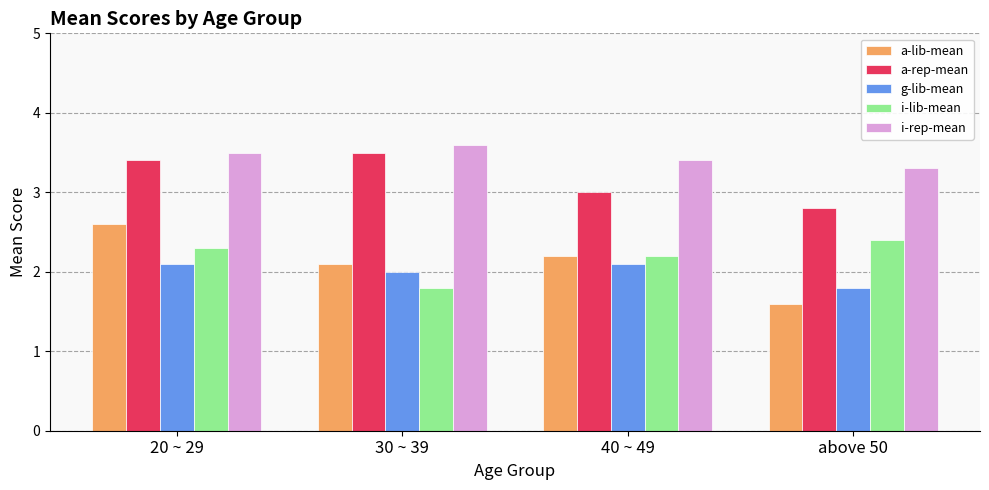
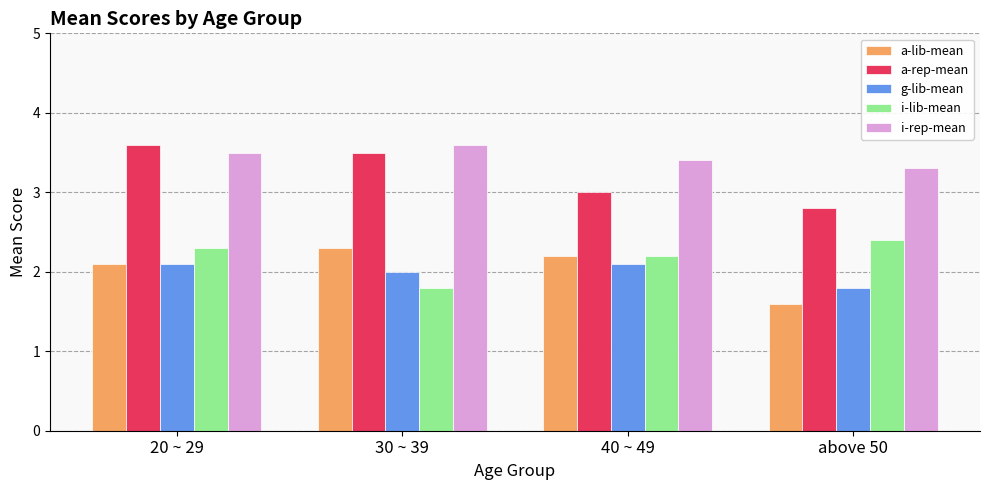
a-lib-mean, 20 ~ 29: 2.6 -> 2.1
a-rep-mean, 20 ~ 29: 3.4 -> 3.6
a-lib-mean, 30 ~ 39: 2.1 -> 2.3
